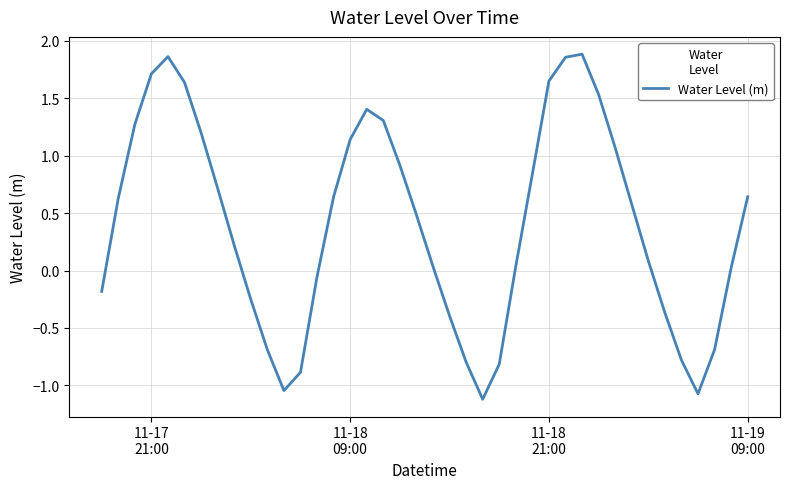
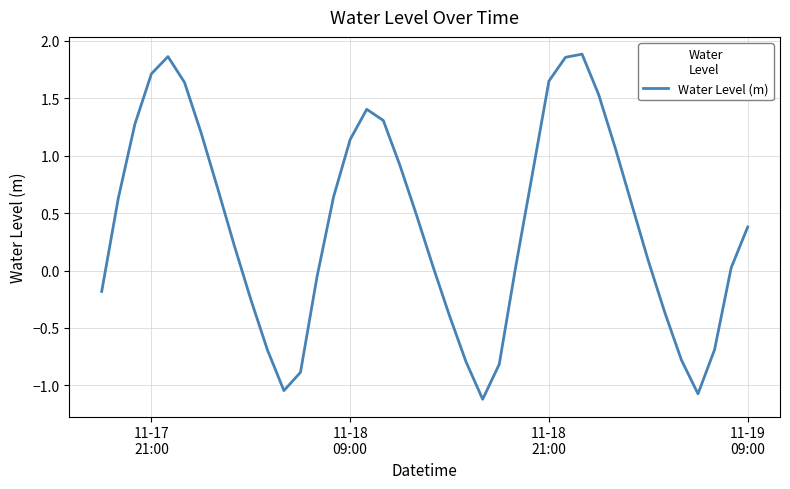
11-19 09:00: 0.64 -> 0.38
